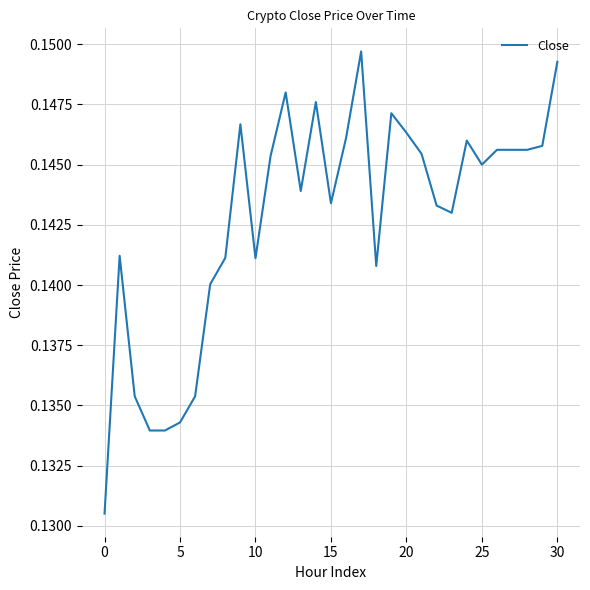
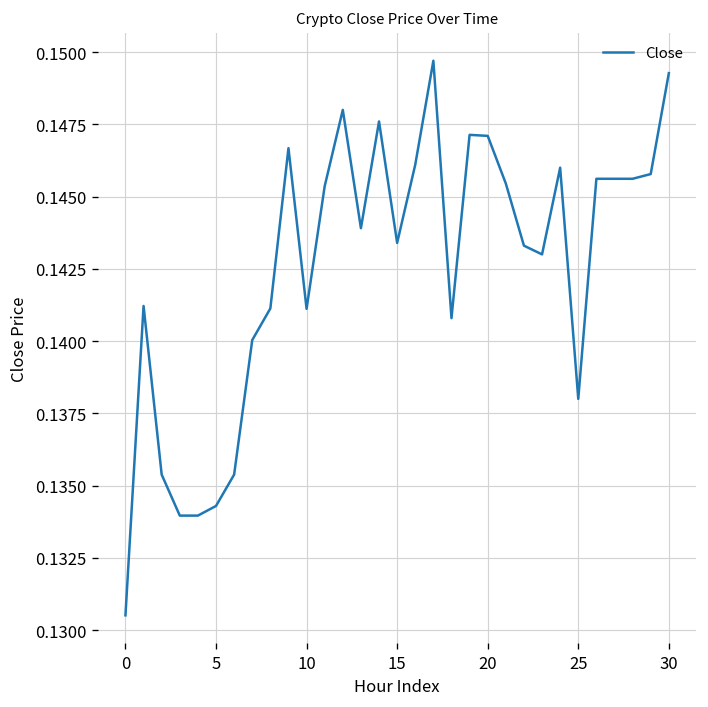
20: 0.1463 -> 0.1471
25: 0.145 -> 0.138
